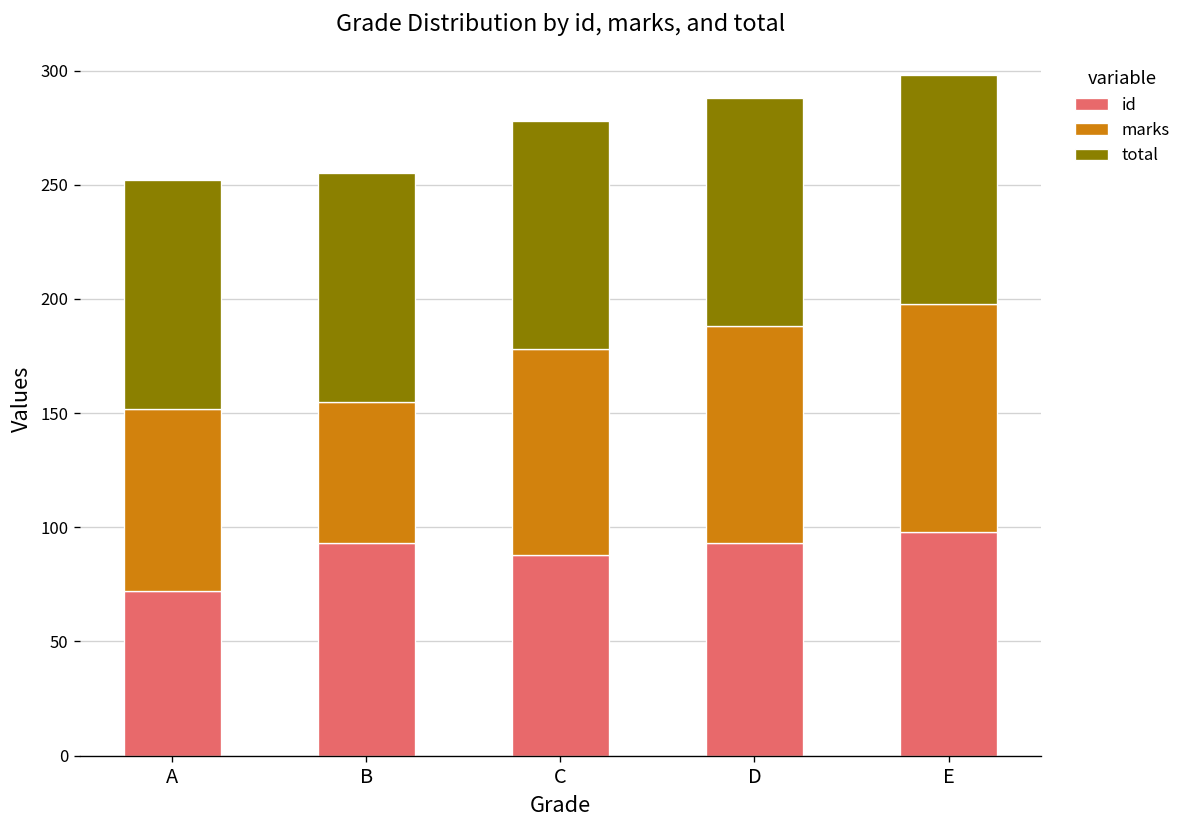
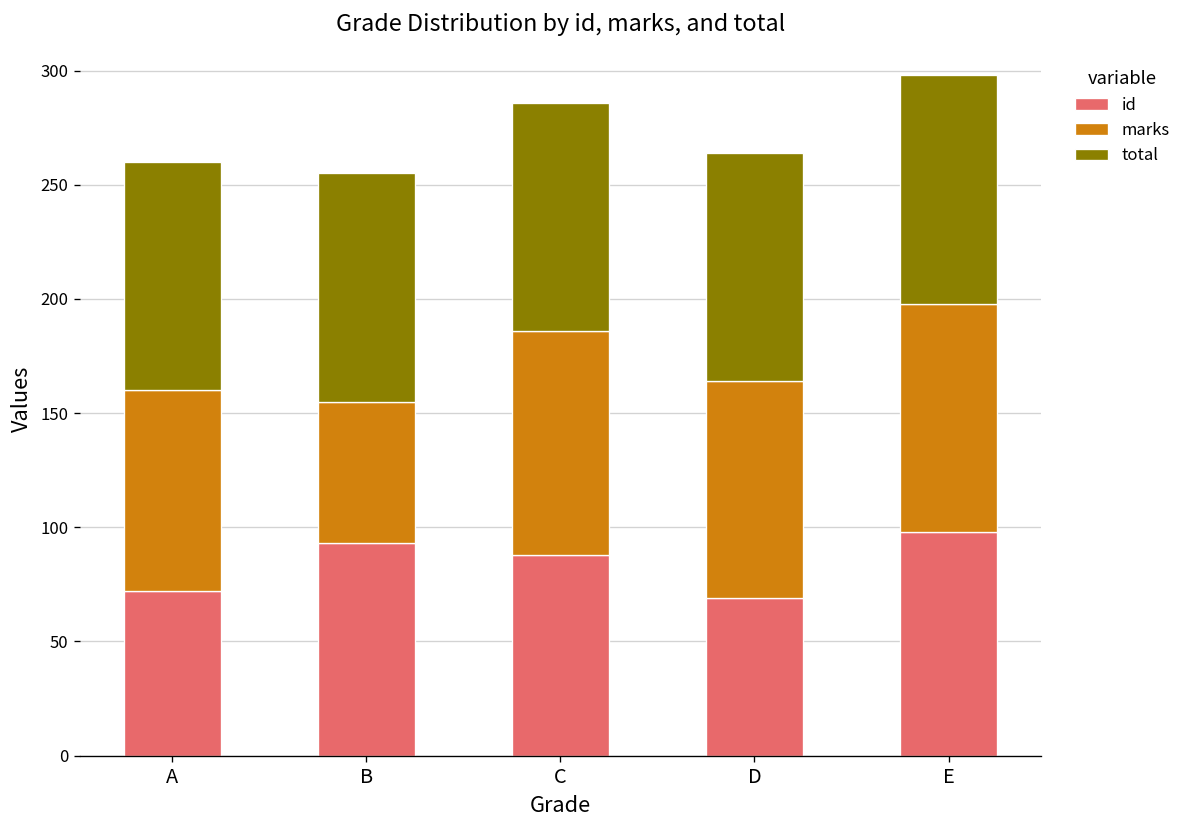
marks, A: 80 -> 88
marks, C: 90 -> 98
id, D: 93 -> 69
